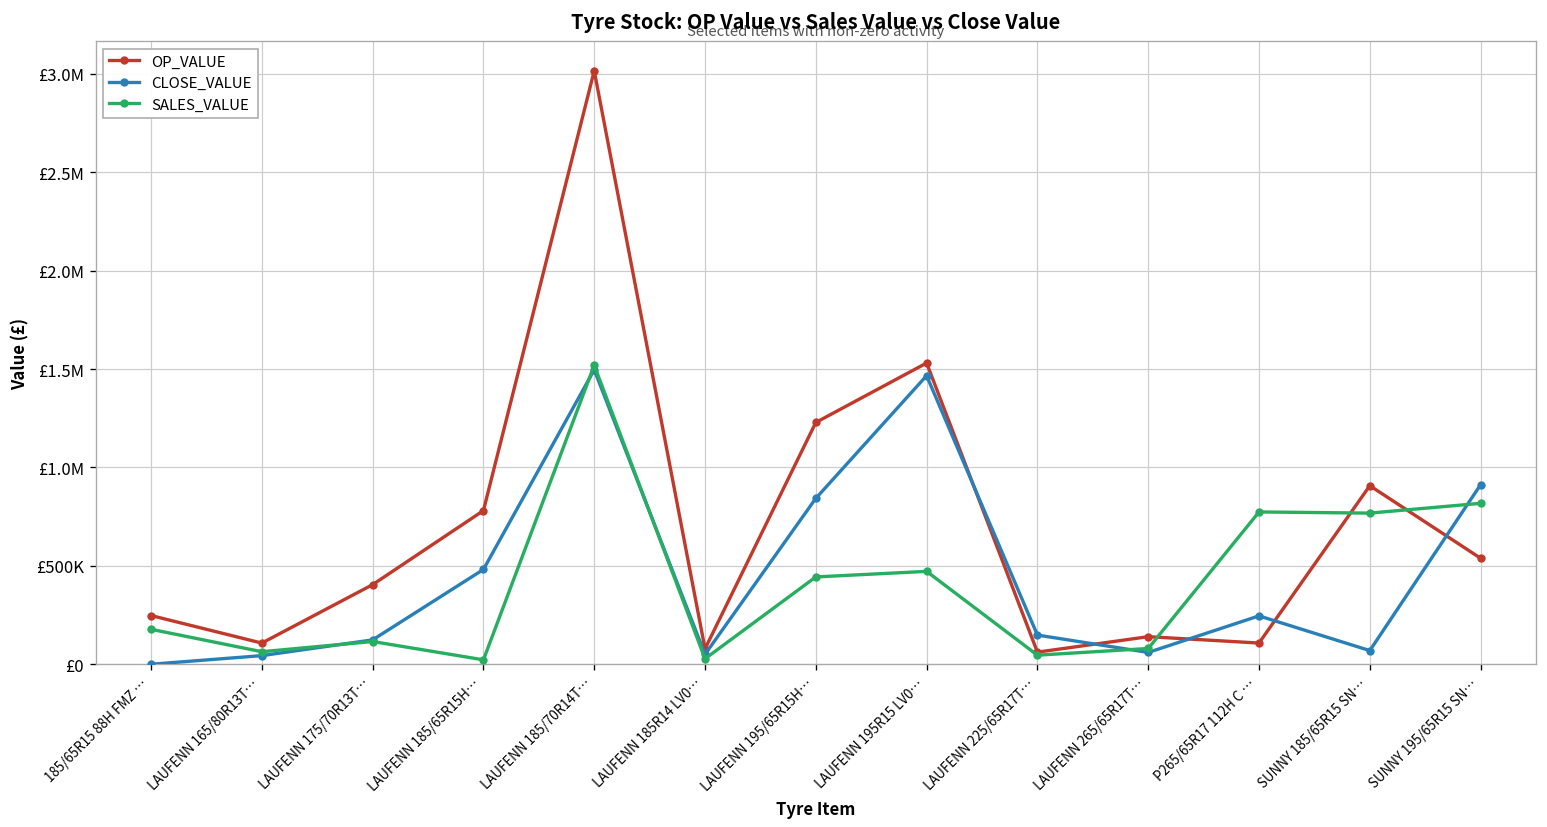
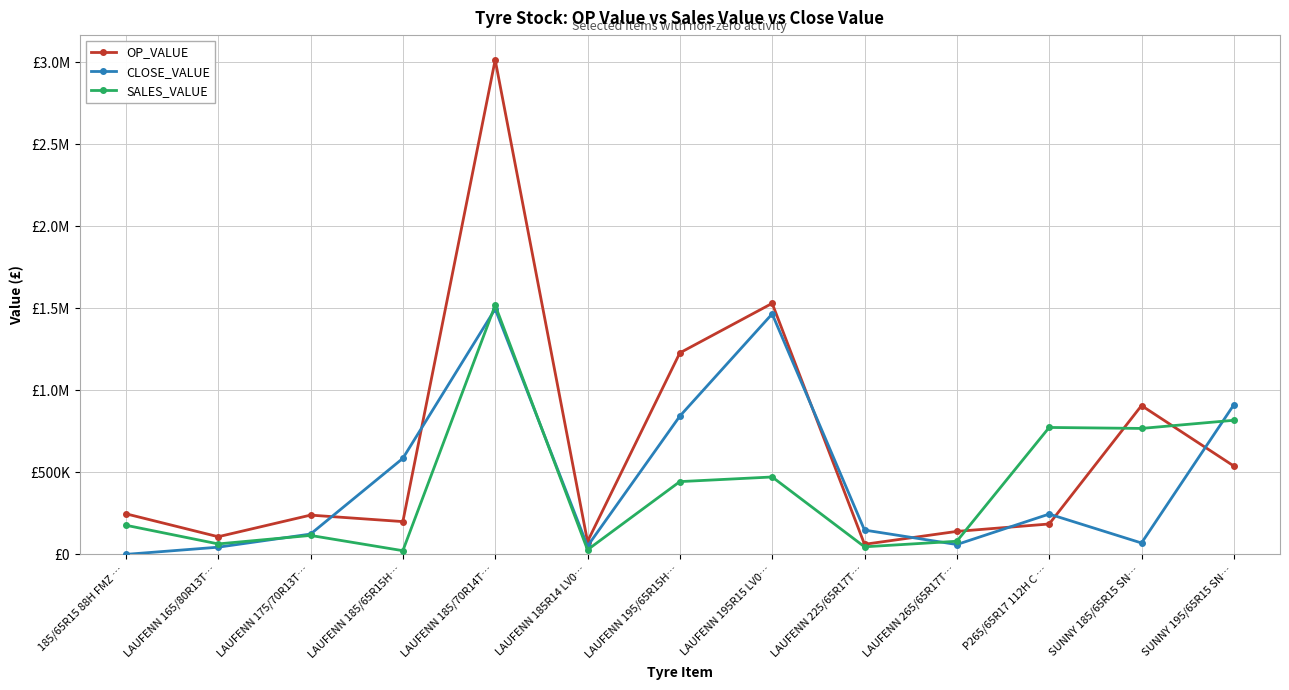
OP_VALUE, LAUFENN 175/70R13T…: £400000 -> £240000
OP_VALUE, LAUFENN 185/65R15H…: £780000 -> £200000
CLOSE_VALUE, LAUFENN 185/65R15H…: £480000 -> £590000
OP_VALUE, P265/65R17 112H C …: £110000 -> £190000
